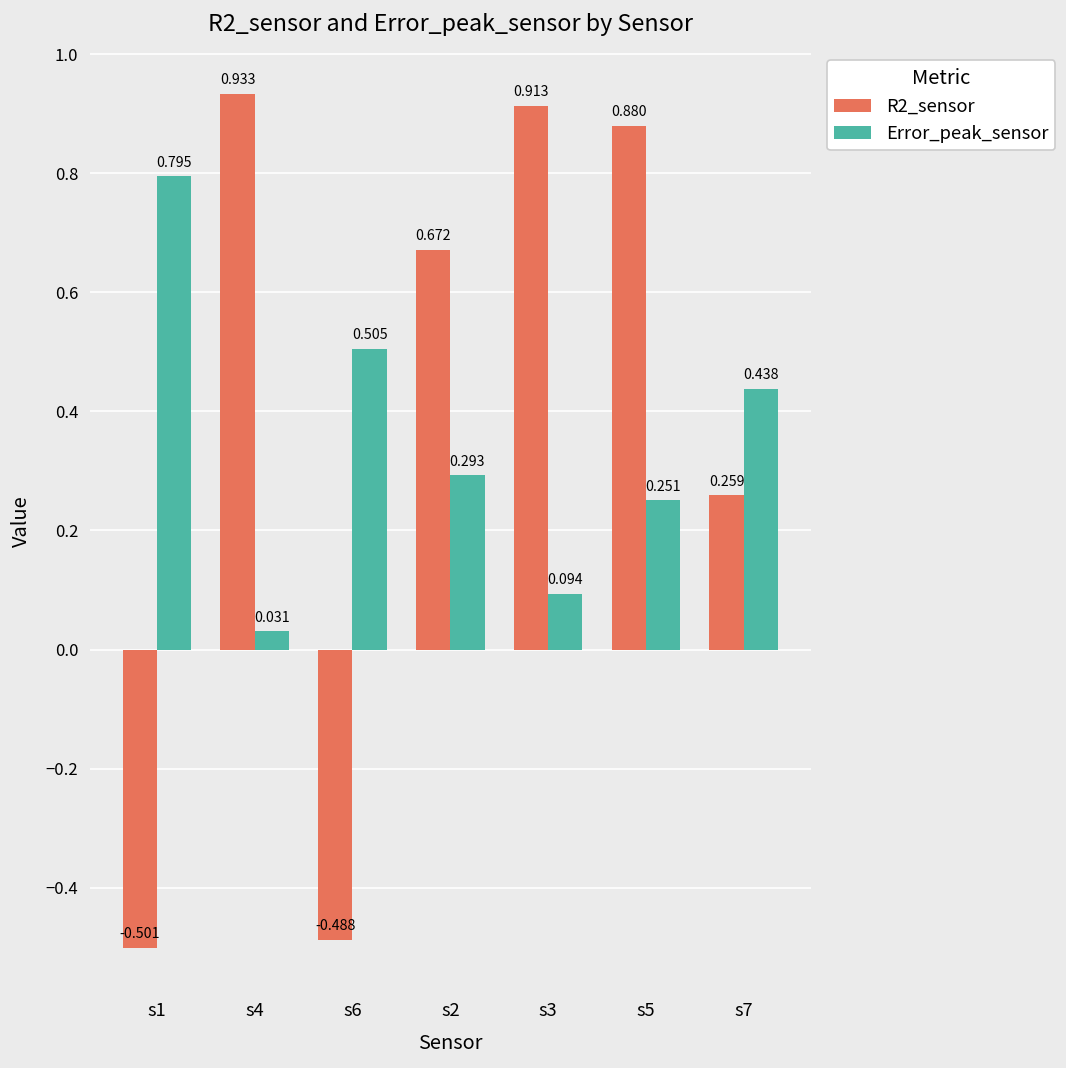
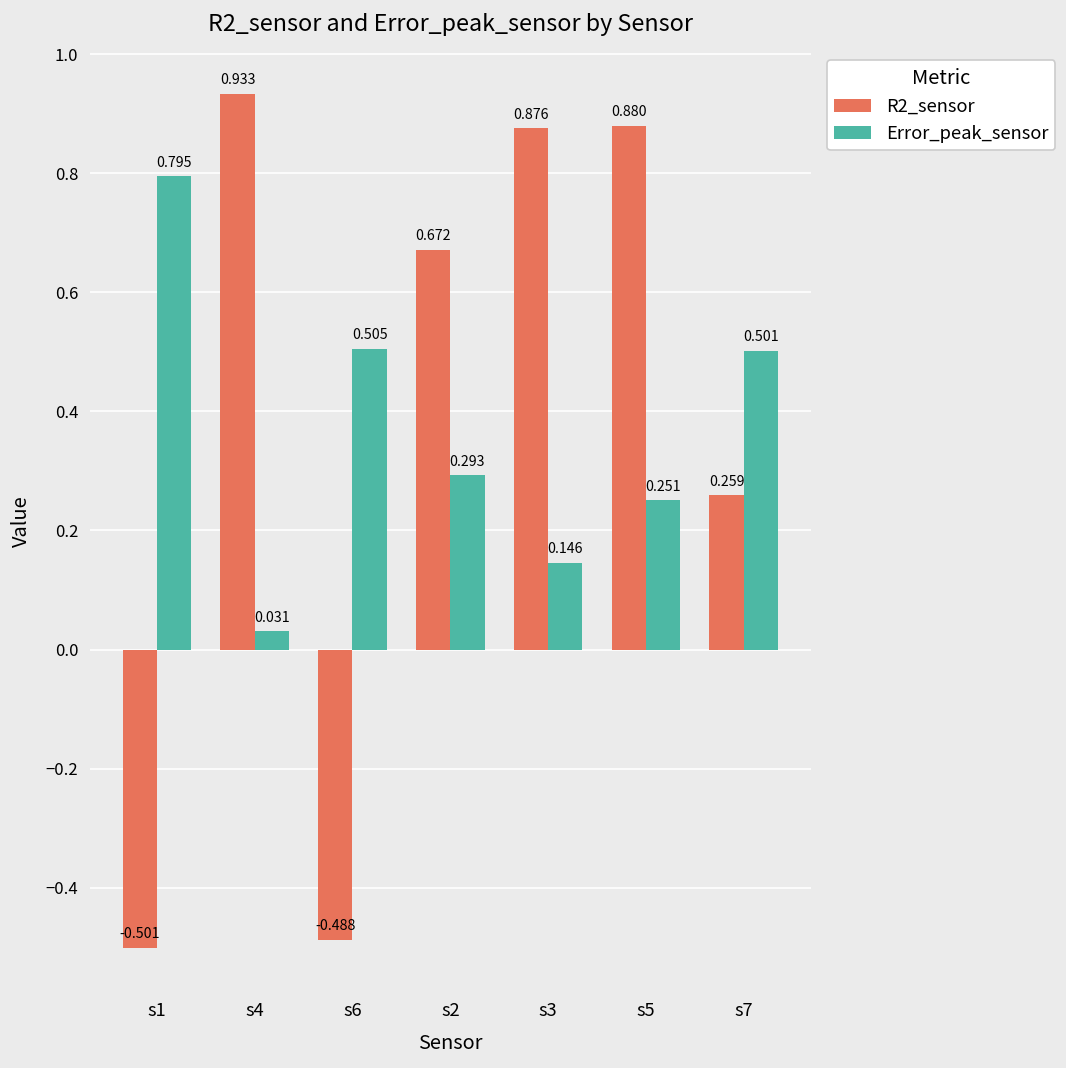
R2_sensor, s3: 0.913 -> 0.876
Error_peak_sensor, s3: 0.094 -> 0.146
Error_peak_sensor, s7: 0.438 -> 0.501
